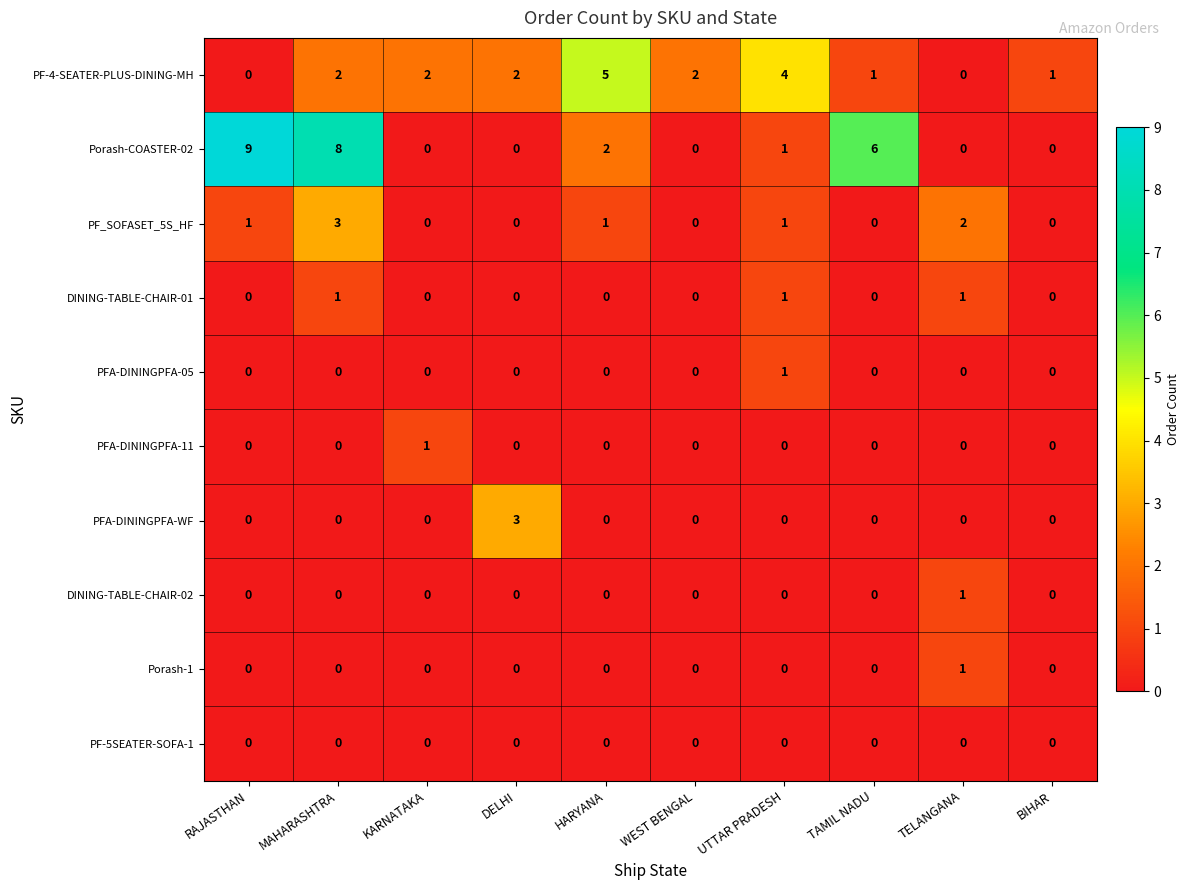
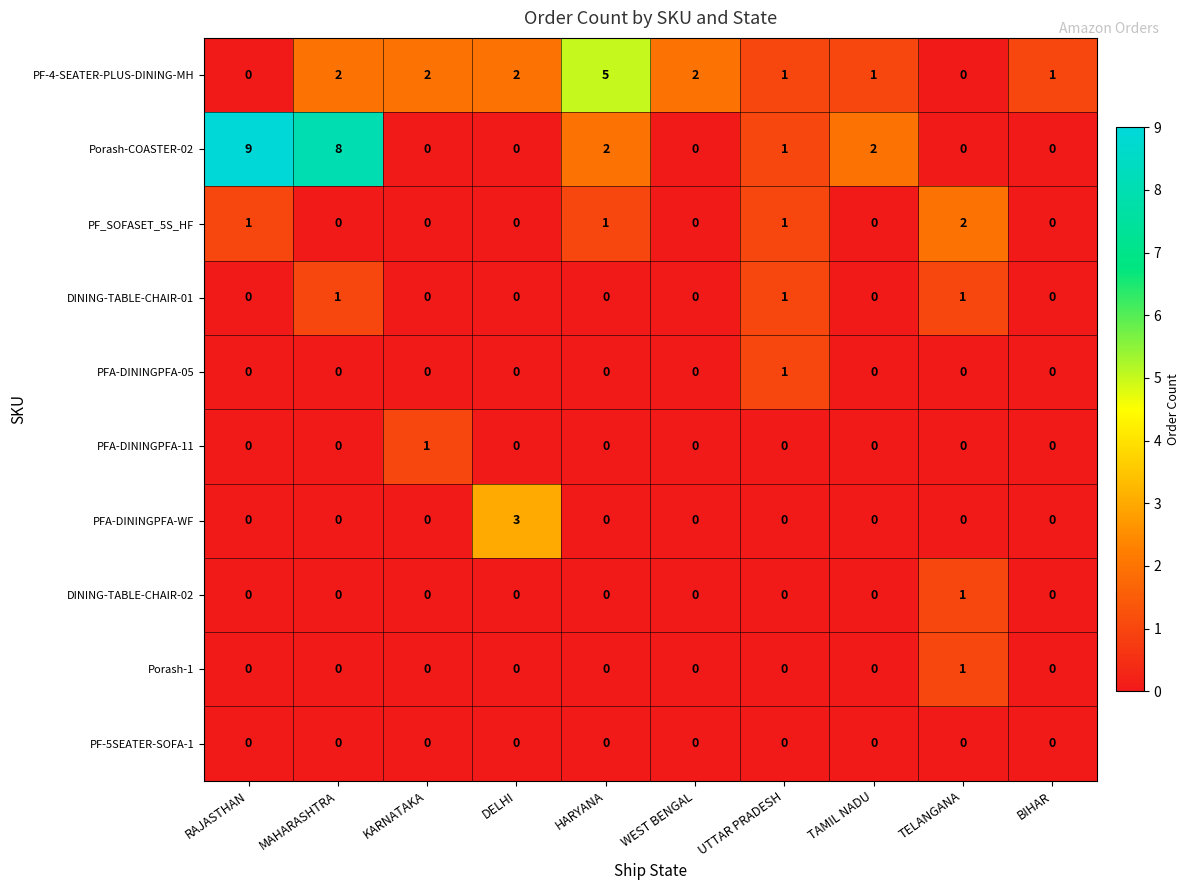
PF-4-SEATER-PLUS-DINING-MH, UTTAR PRADESH: 4 -> 1
Porash-COASTER-02, TAMIL NADU: 6 -> 2
PF_SOFASET_5S_HF, MAHARASHTRA: 3 -> 0
